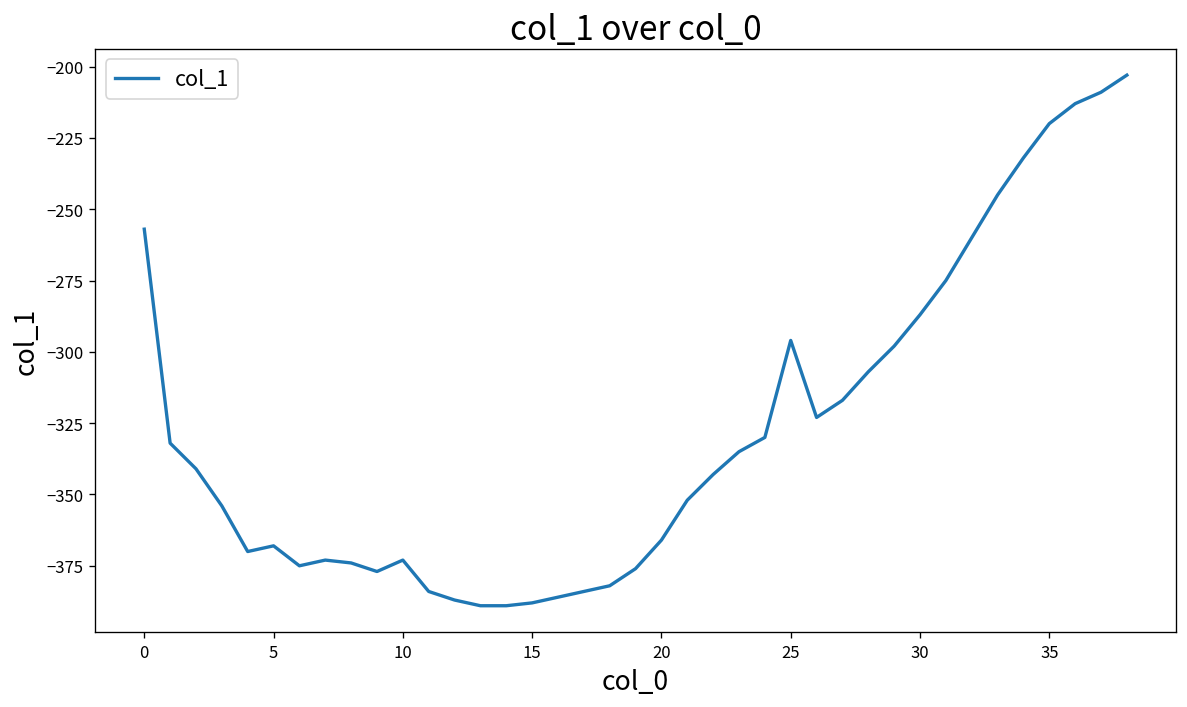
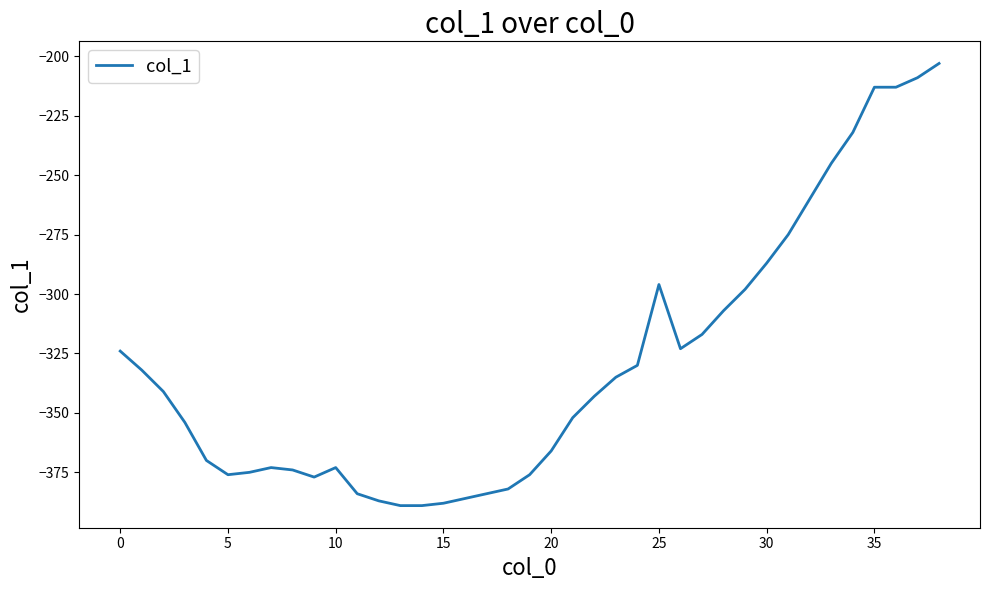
0: -257 -> -324
5: -368 -> -376
35: -220 -> -213
